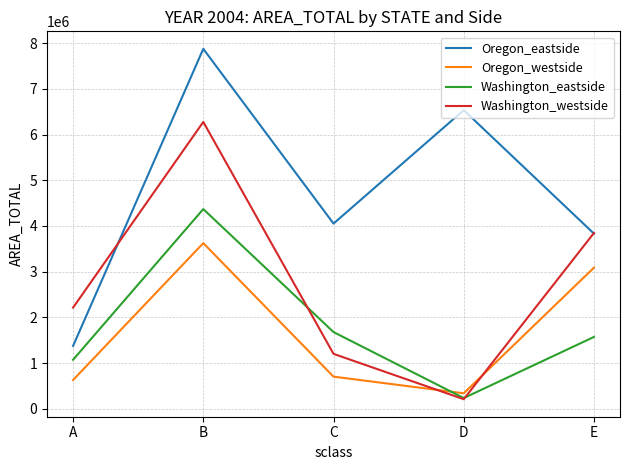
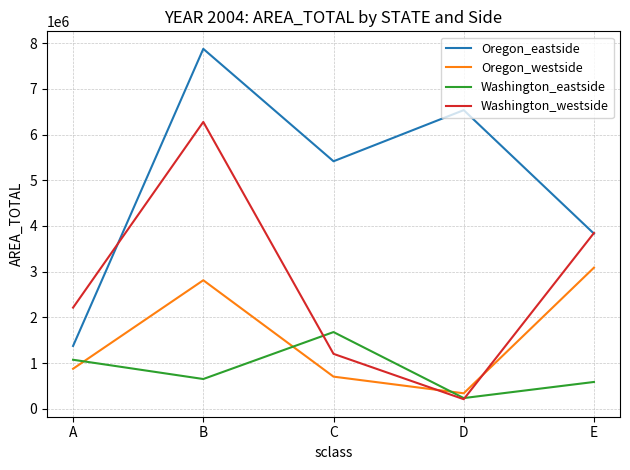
Oregon_westside, A: 600000 -> 900000
Oregon_westside, B: 3600000 -> 2800000
Washington_eastside, B: 4400000 -> 700000
Oregon_eastside, C: 4100000 -> 5400000
Washington_eastside, E: 1600000 -> 600000
